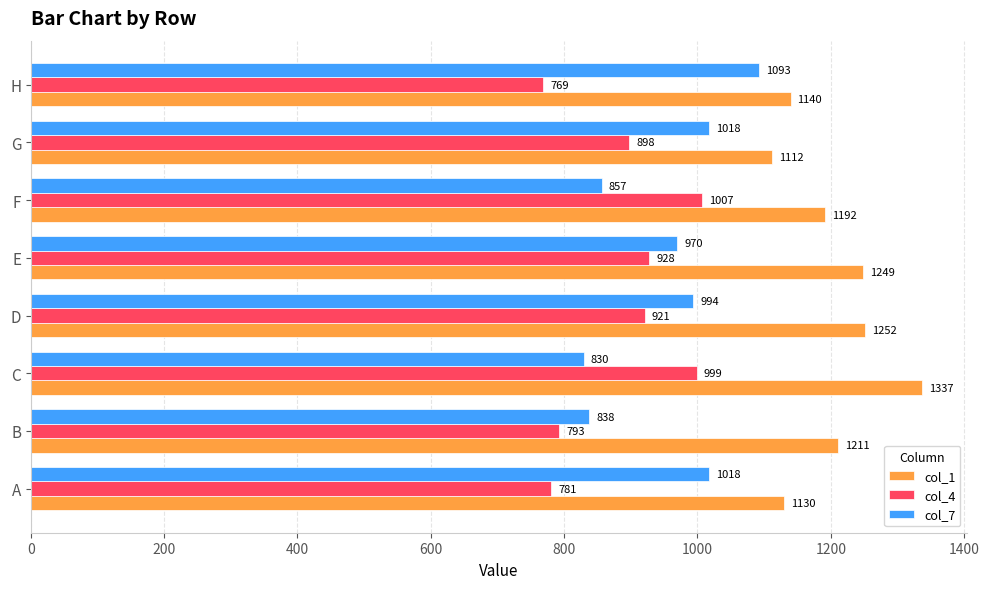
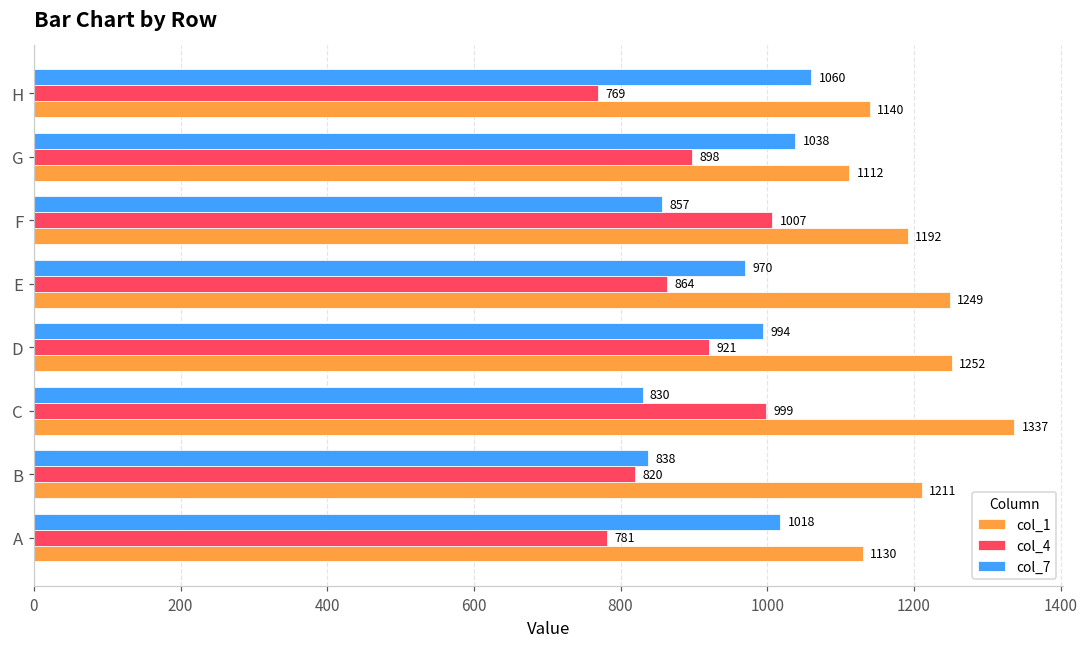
col_7, H: 1093 -> 1060
col_7, G: 1018 -> 1038
col_4, E: 928 -> 864
col_4, B: 793 -> 820
